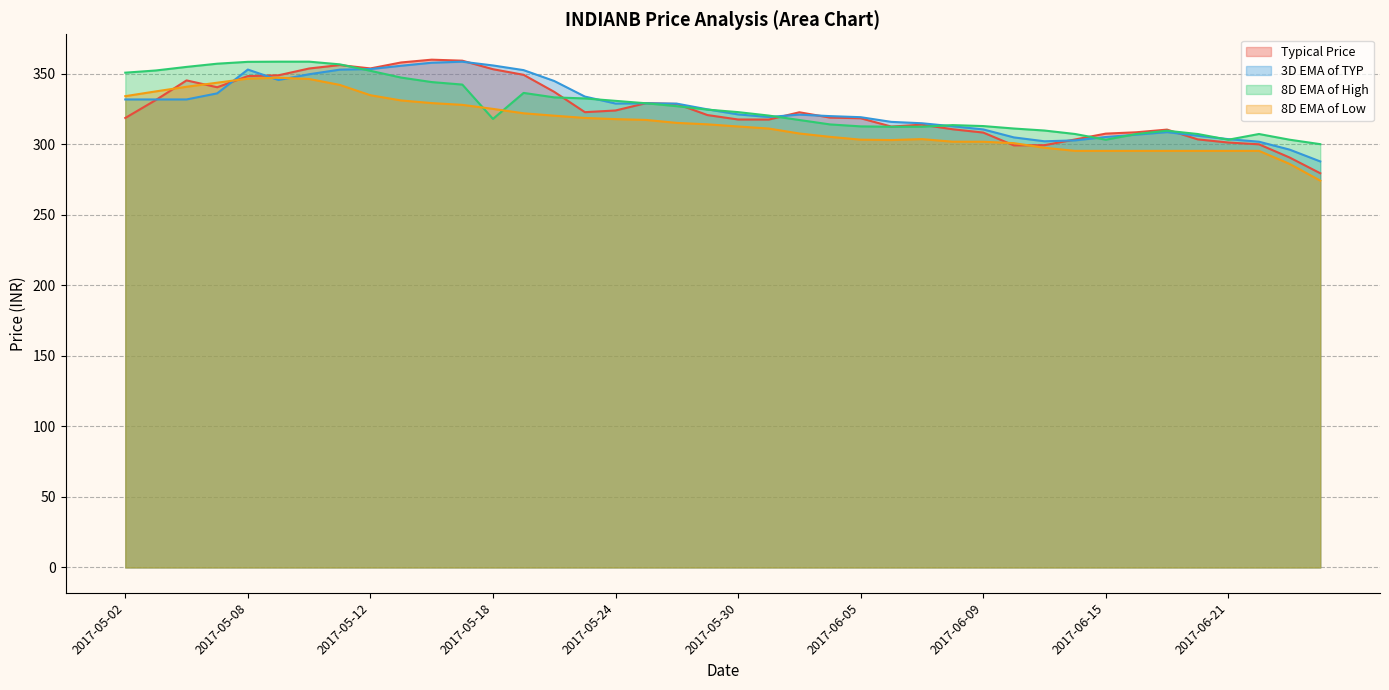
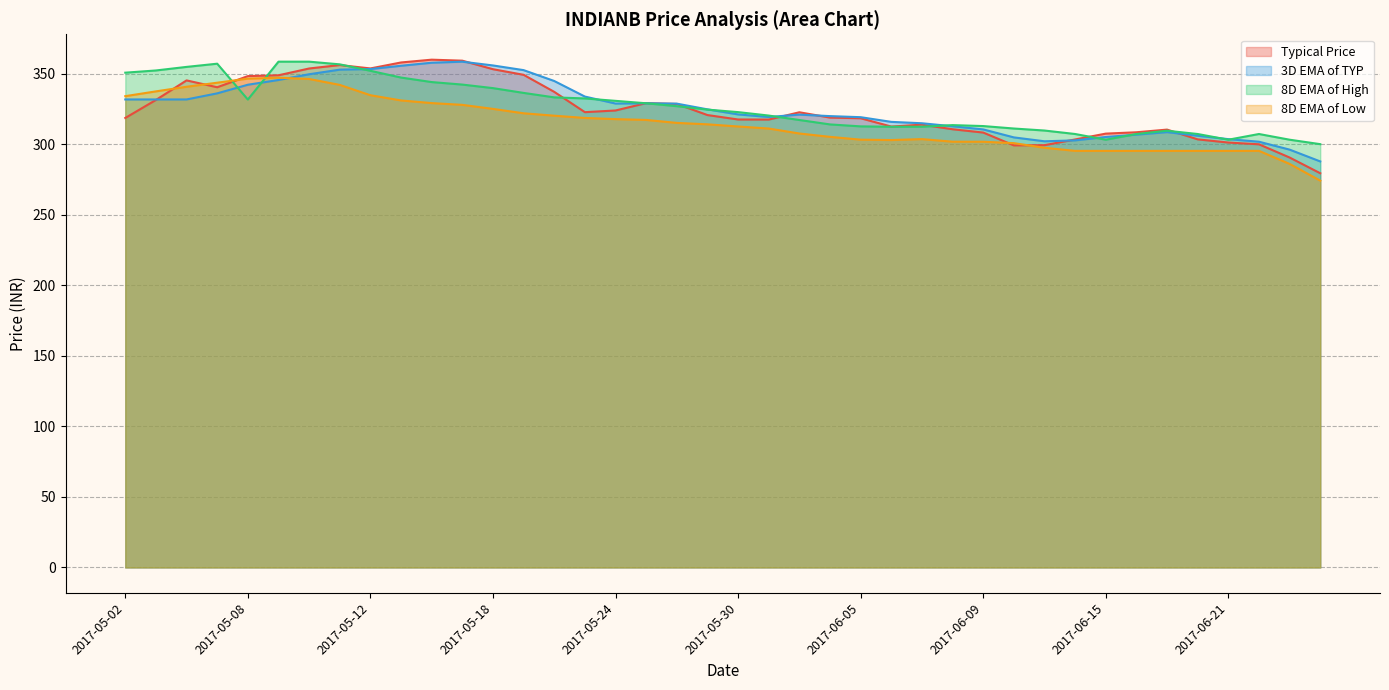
3D EMA of TYP, 2017-05-08: 353 -> 342
8D EMA of High, 2017-05-08: 358 -> 332
8D EMA of High, 2017-05-18: 318 -> 340
